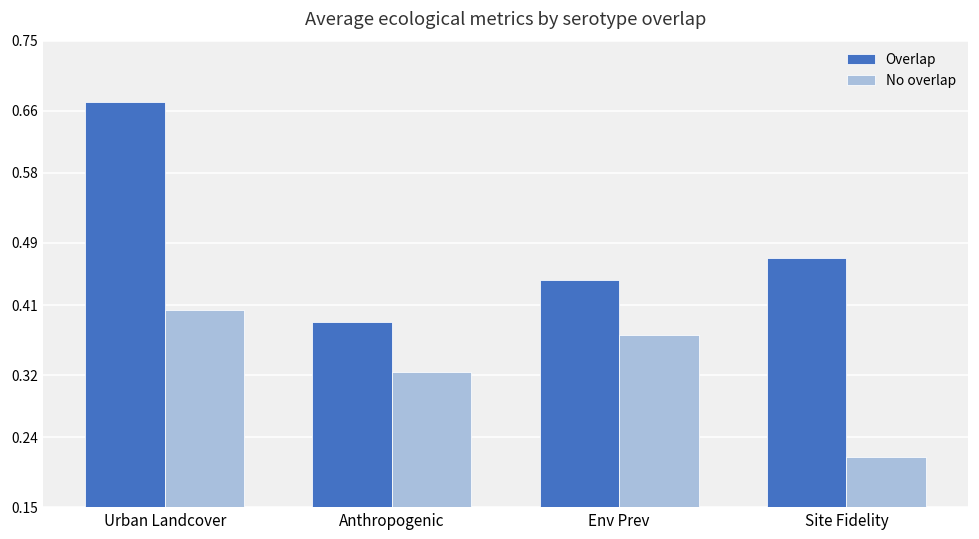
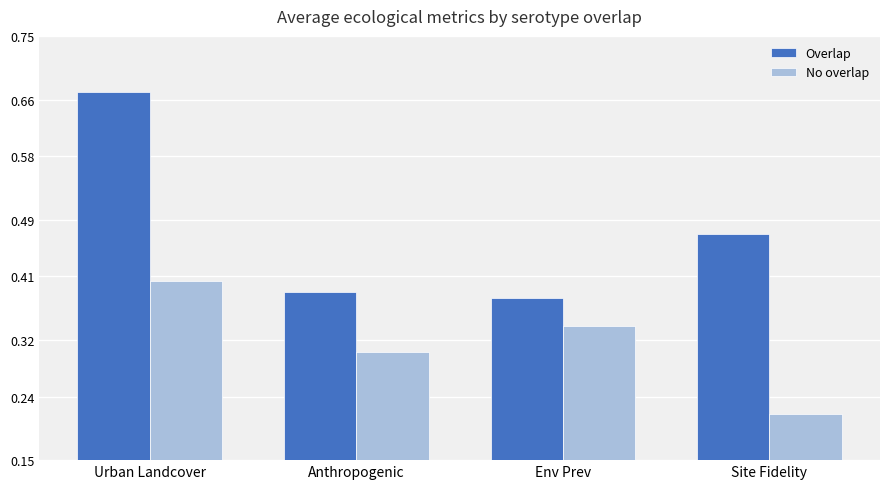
No overlap, Anthropogenic: 0.32 -> 0.30
Overlap, Env Prev: 0.44 -> 0.38
No overlap, Env Prev: 0.37 -> 0.34
